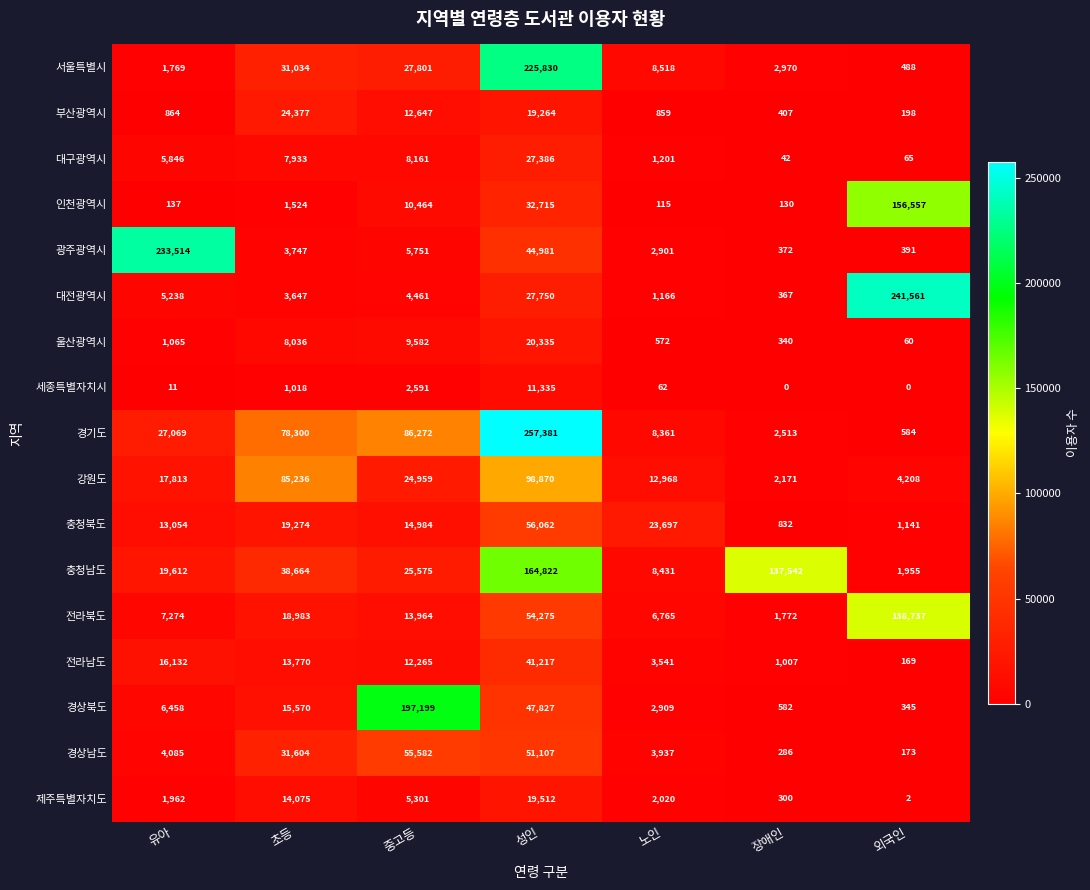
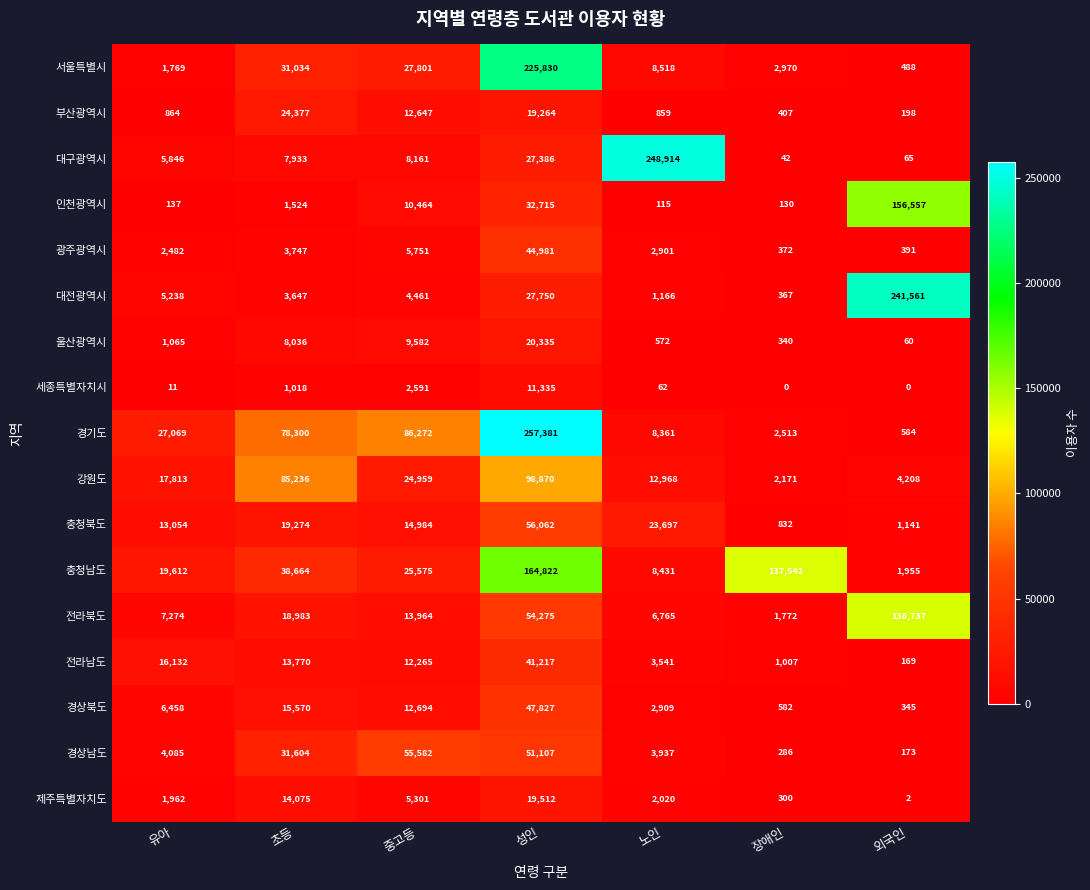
대구광역시, 노인: 1,201 -> 248,914
광주광역시, 유아: 233,514 -> 2,482
경상북도, 중고등: 197,199 -> 12,694
